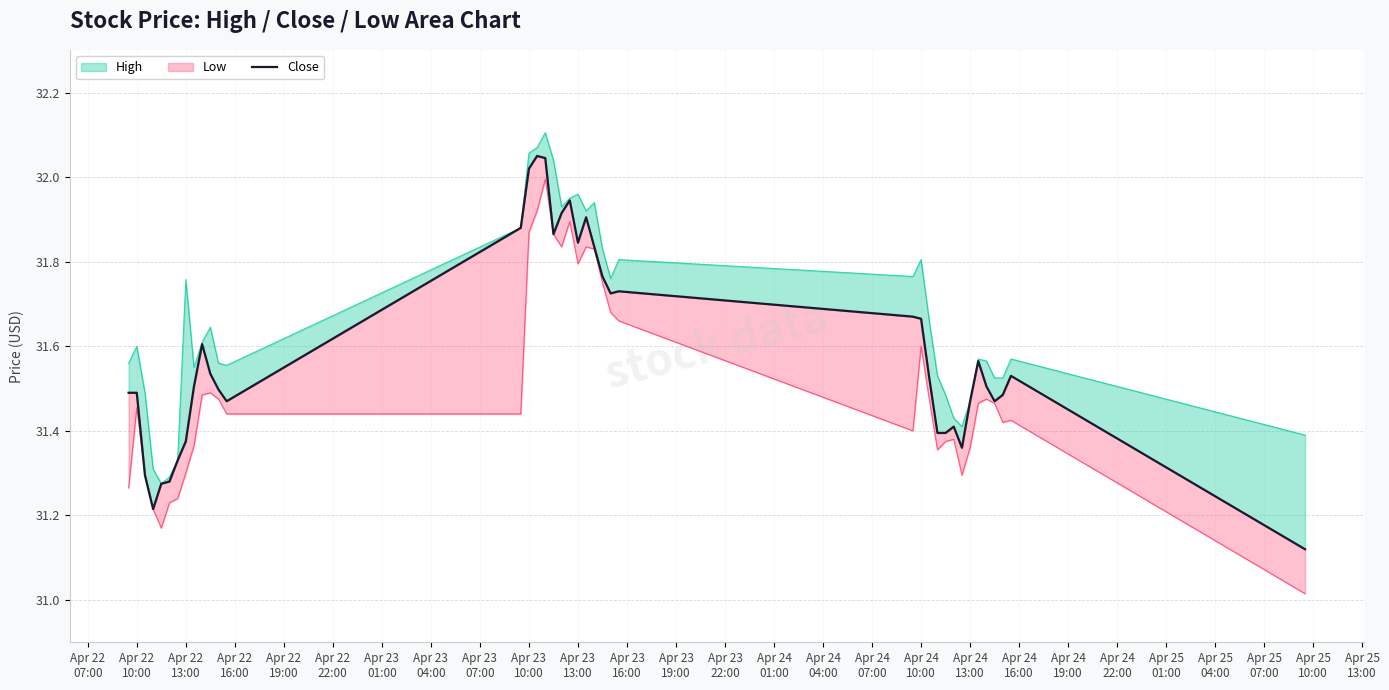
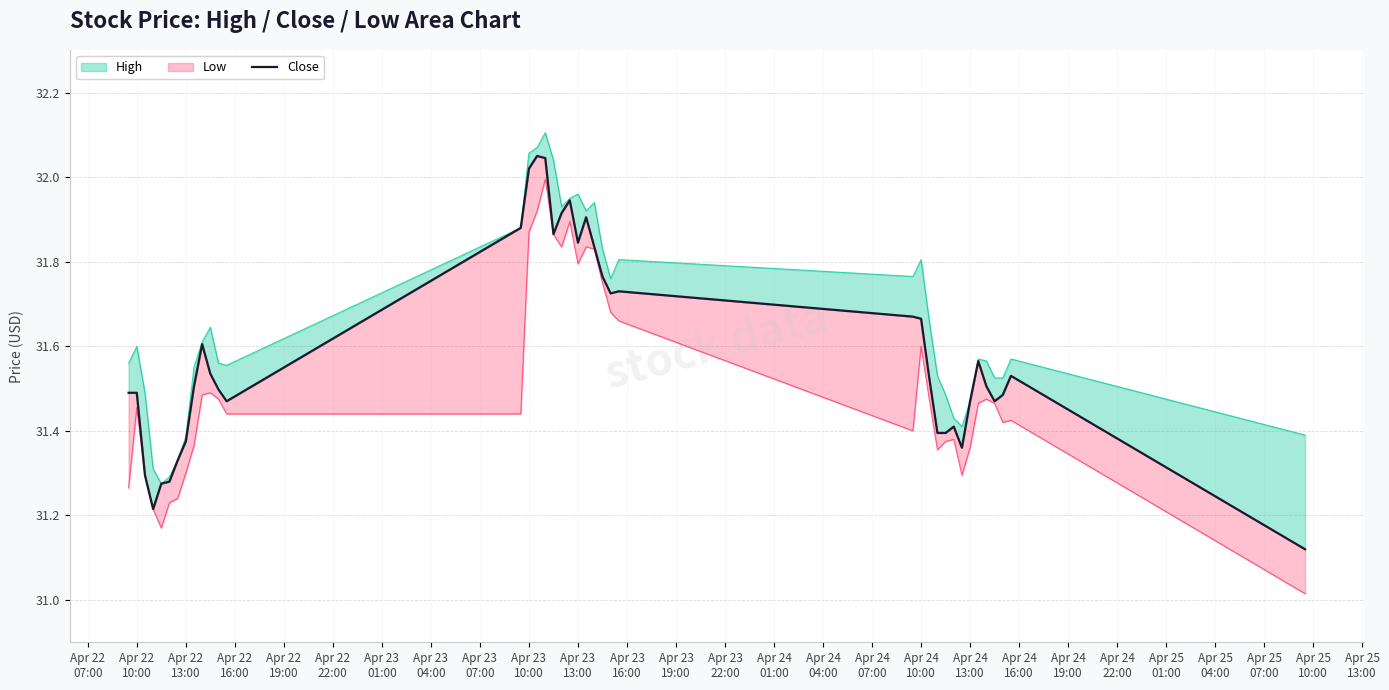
High, Apr 22 13:00: 31.76 -> 31.39
